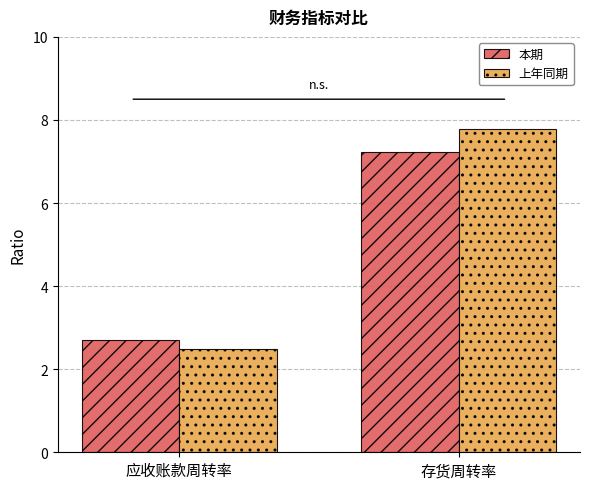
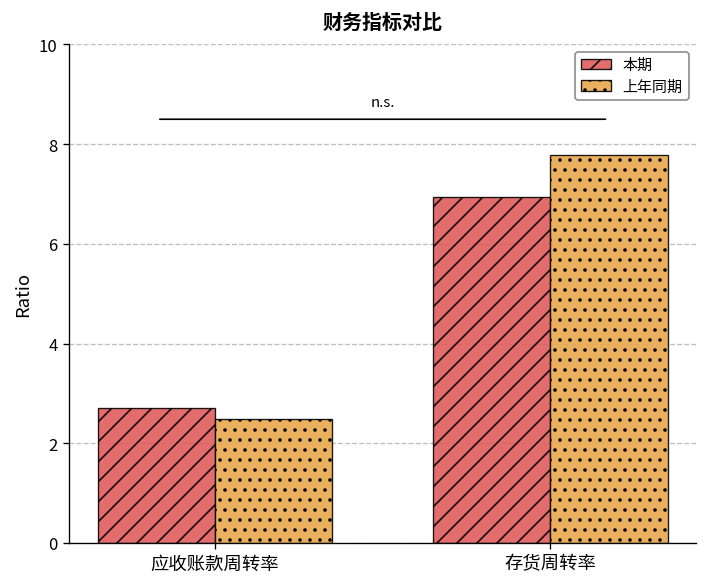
本期, 存货周转率: 7.2 -> 6.9
